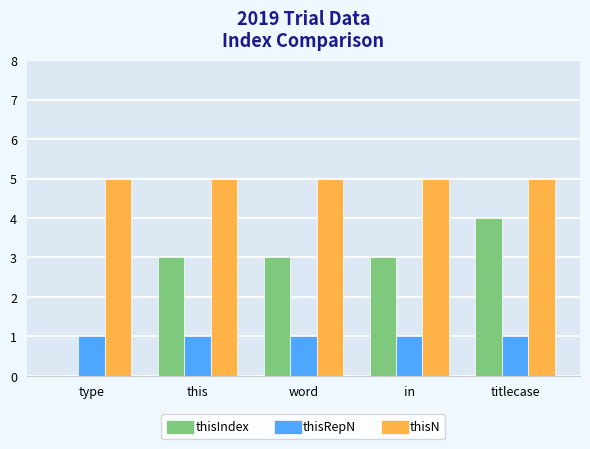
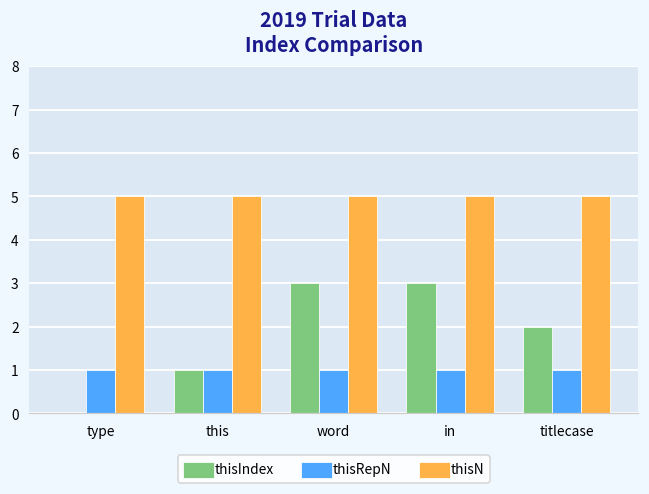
thisIndex, this: 3 -> 1
thisIndex, titlecase: 4 -> 2
